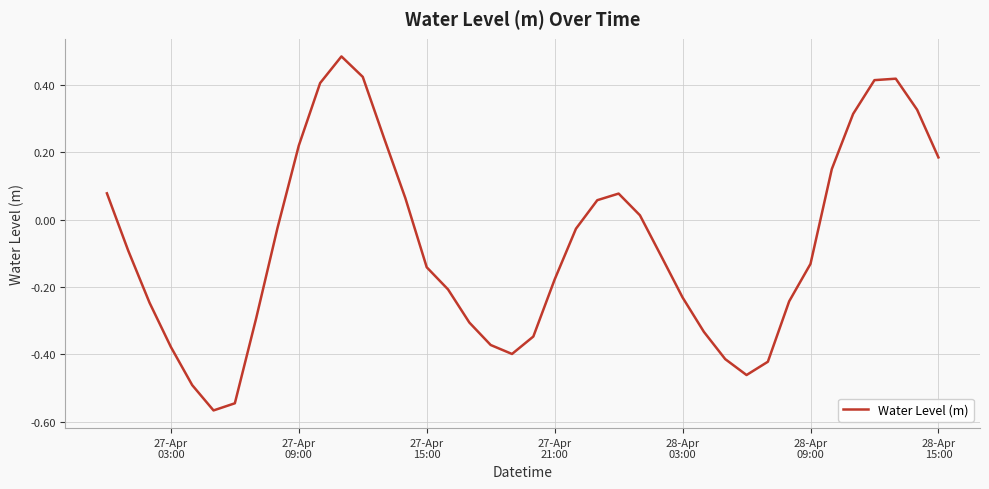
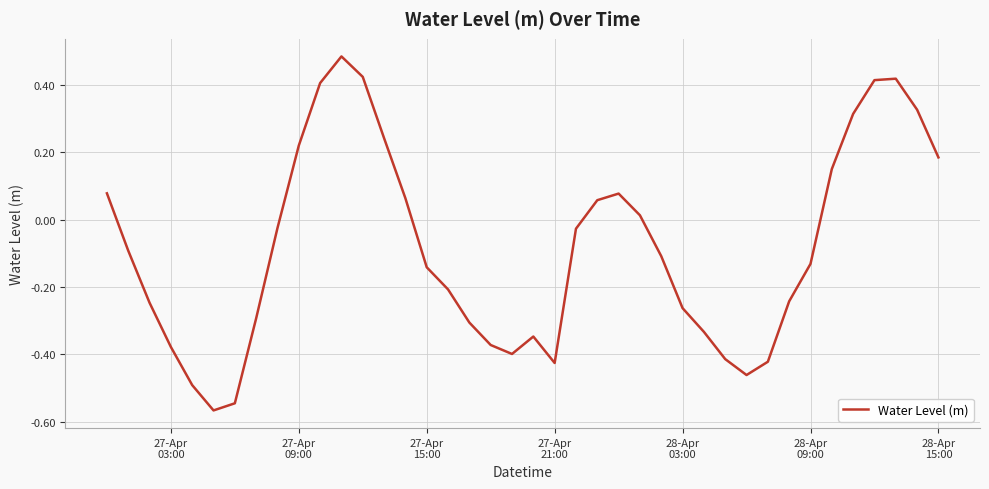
27-Apr 21:00: -0.18 -> -0.43
28-Apr 03:00: -0.23 -> -0.26
